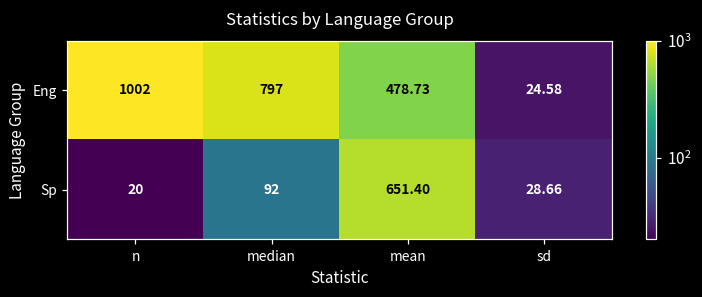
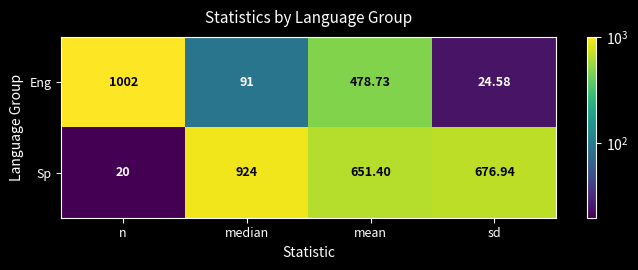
Eng, median: 797 -> 91
Sp, median: 92 -> 924
Sp, sd: 28.66 -> 676.94
